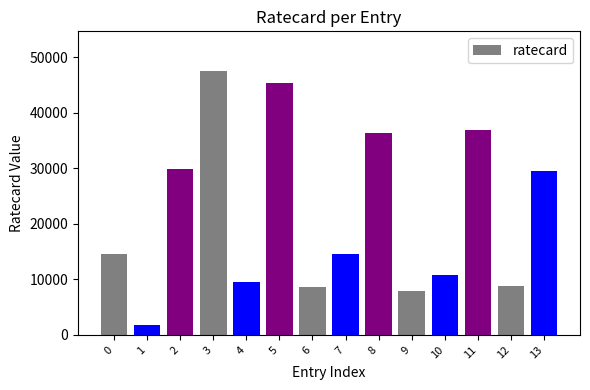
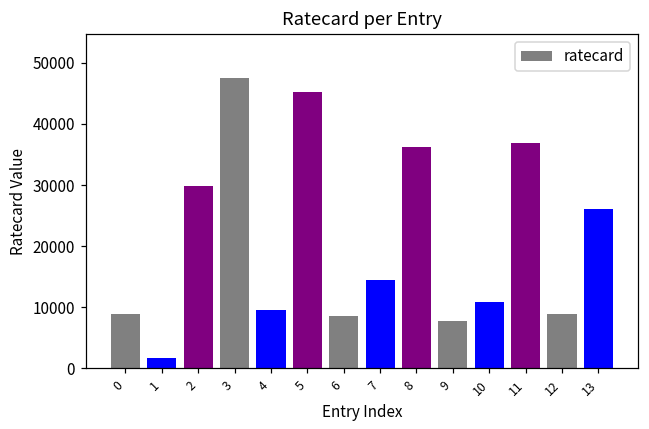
0: 15000 -> 9000
13: 29000 -> 26000
